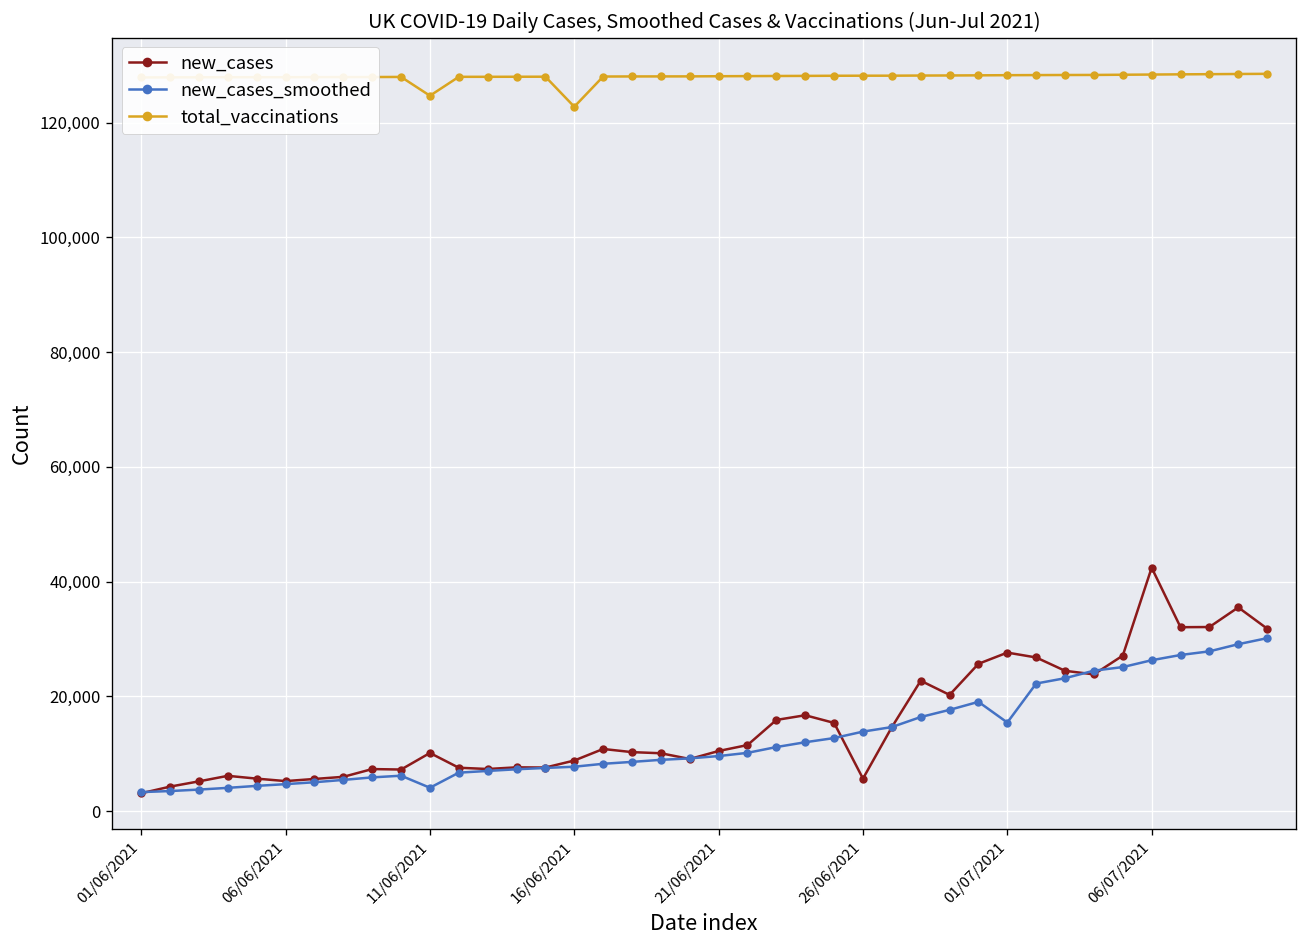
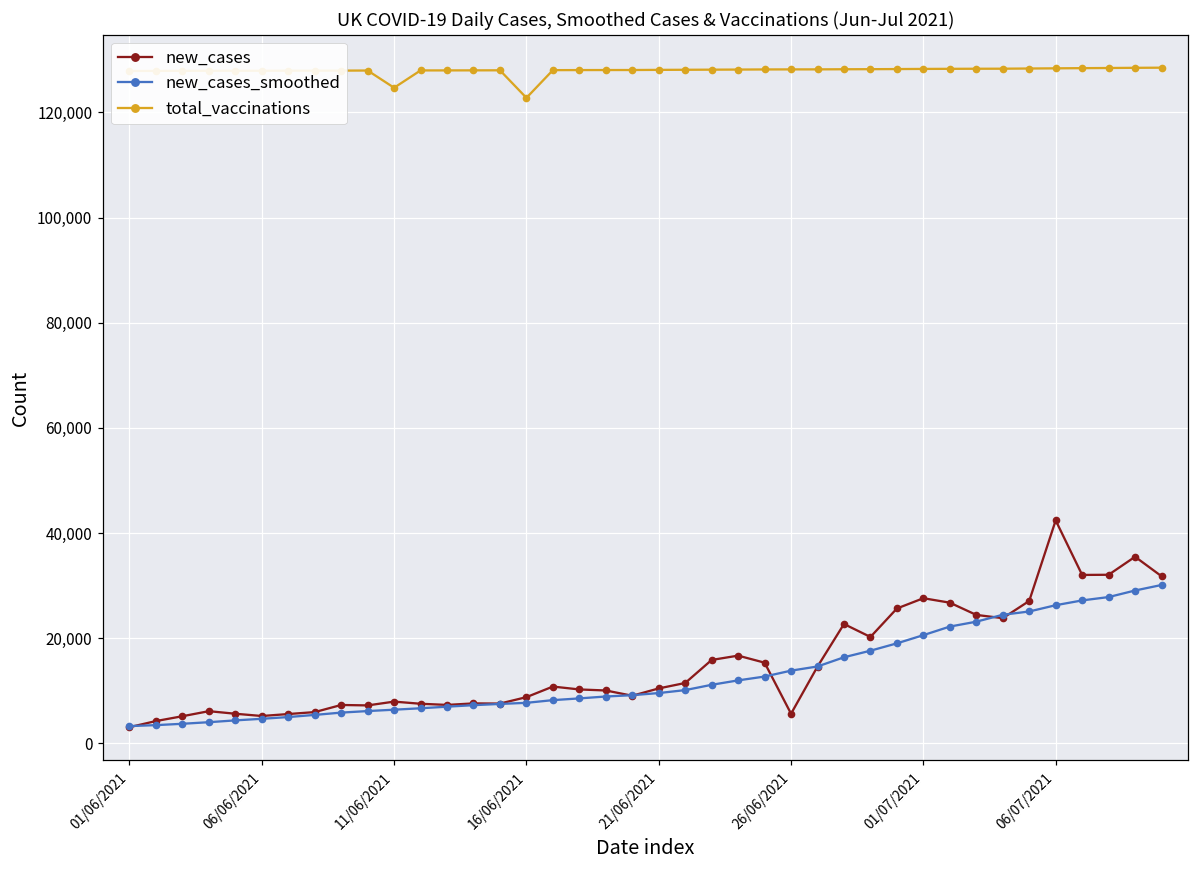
new_cases, 11/06/2021: 10,000 -> 8,000
new_cases_smoothed, 11/06/2021: 4,000 -> 6,000
new_cases_smoothed, 01/07/2021: 15,000 -> 21,000
